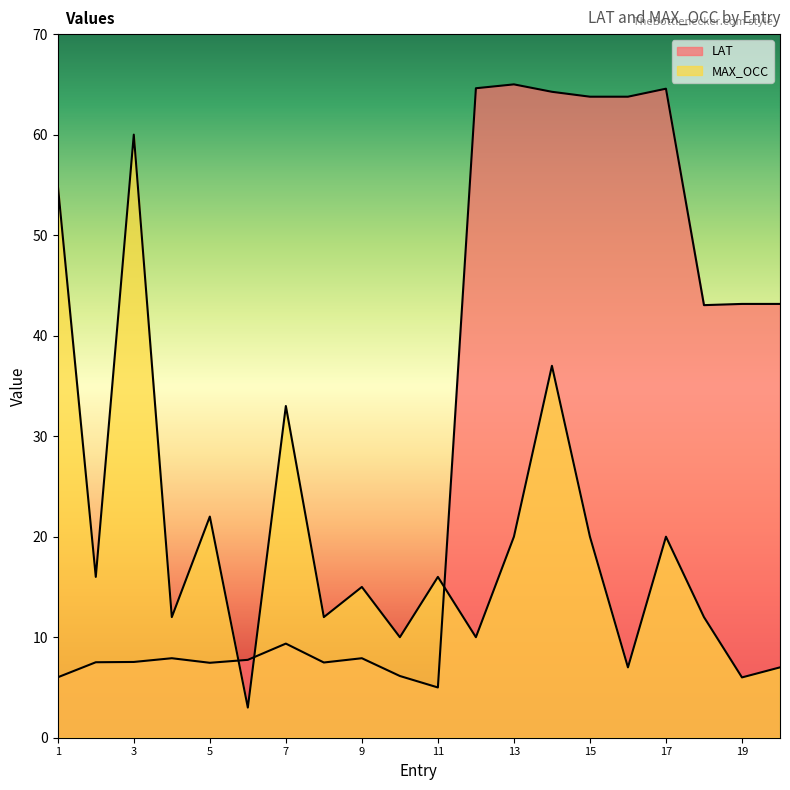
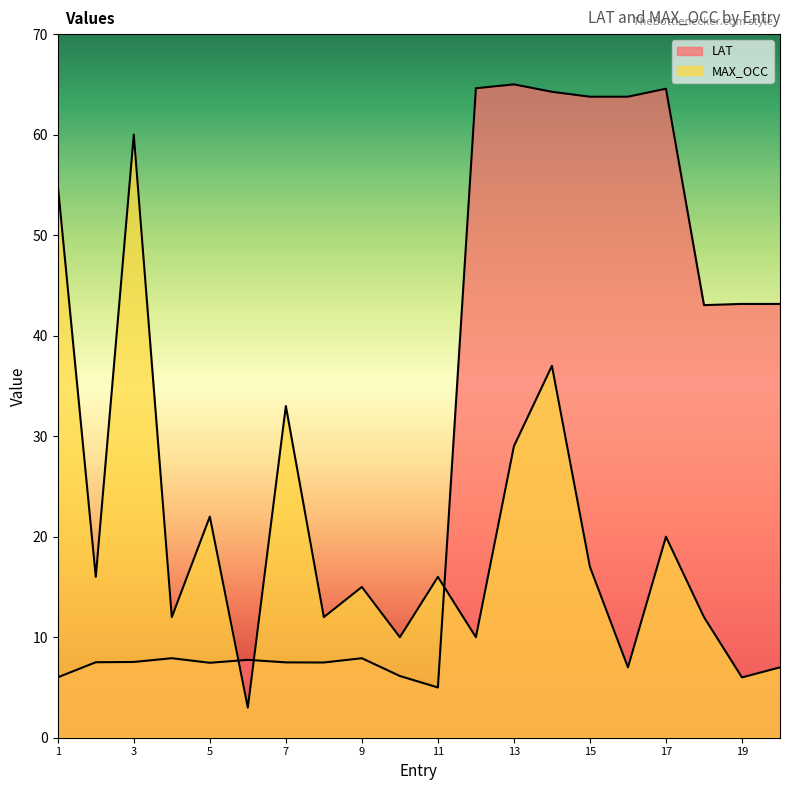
LAT, 7: 9.4 -> 7.5
MAX_OCC, 13: 20 -> 29
MAX_OCC, 15: 20 -> 17
